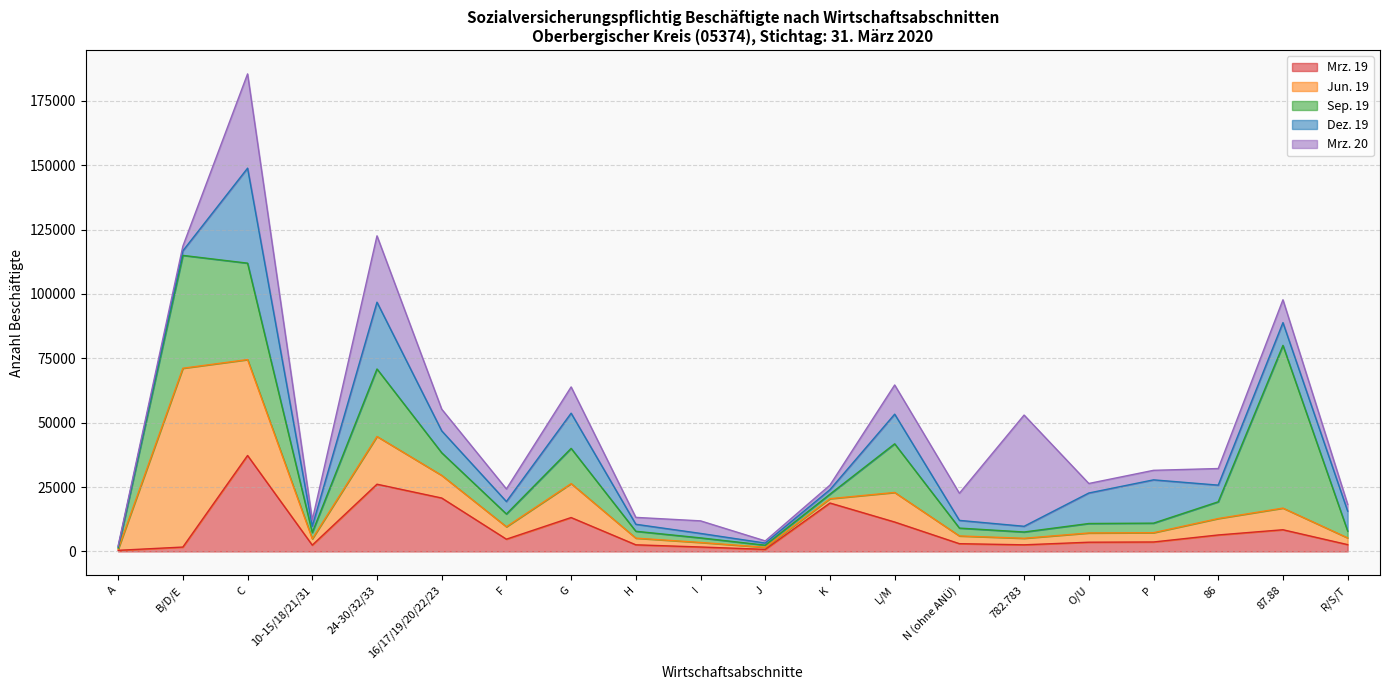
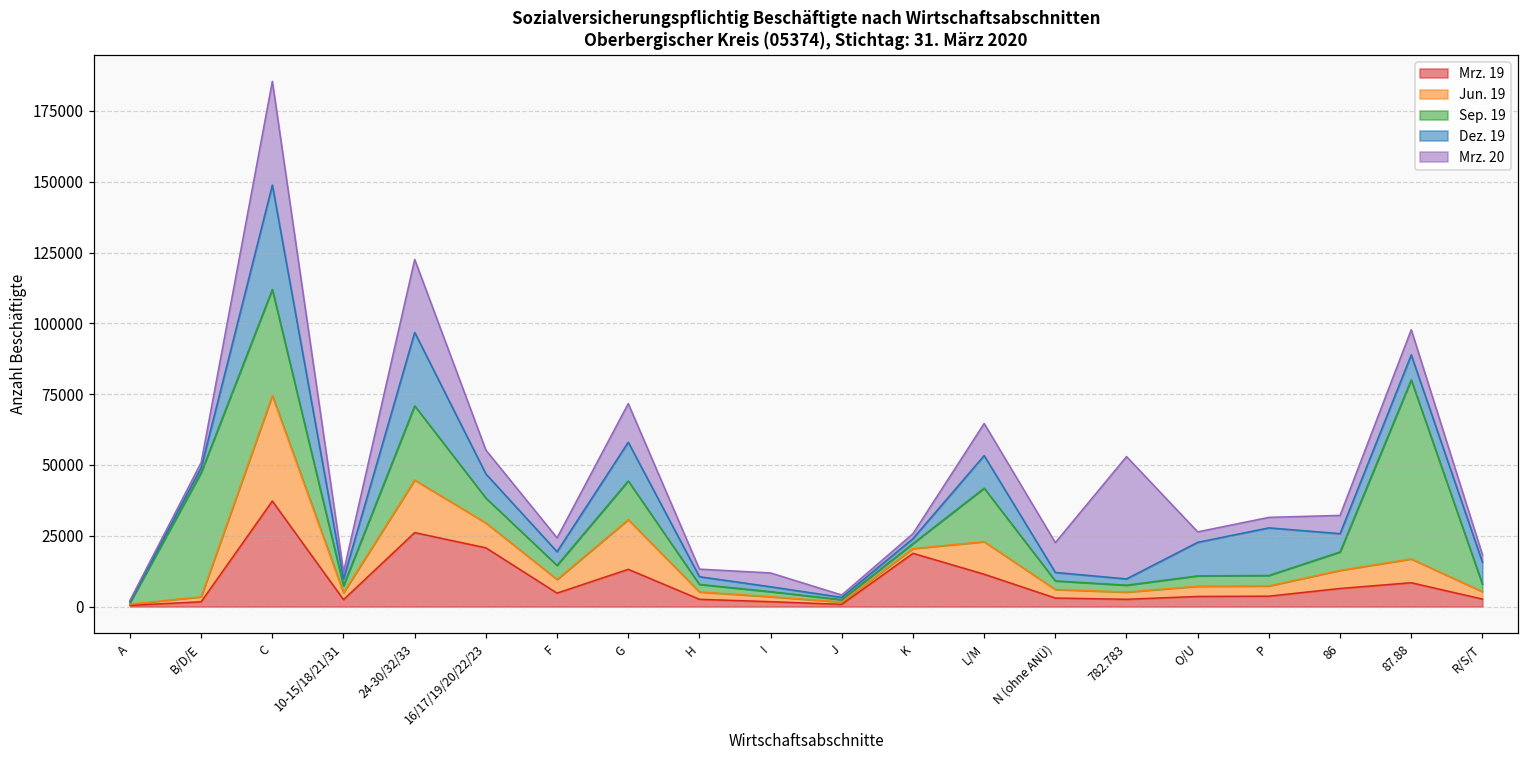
Jun. 19, B/D/E: 69000 -> 2000
Jun. 19, G: 13000 -> 18000
Mrz. 20, G: 10000 -> 14000
